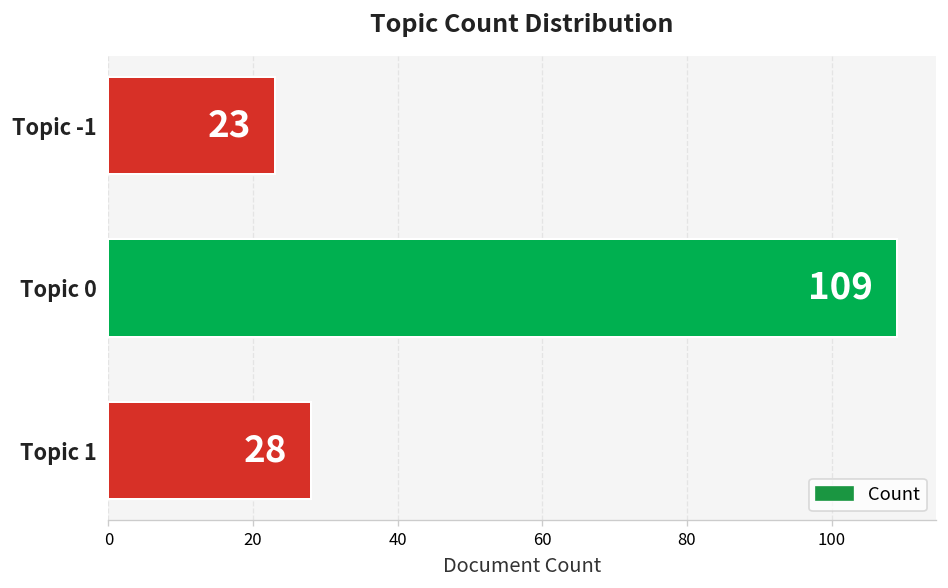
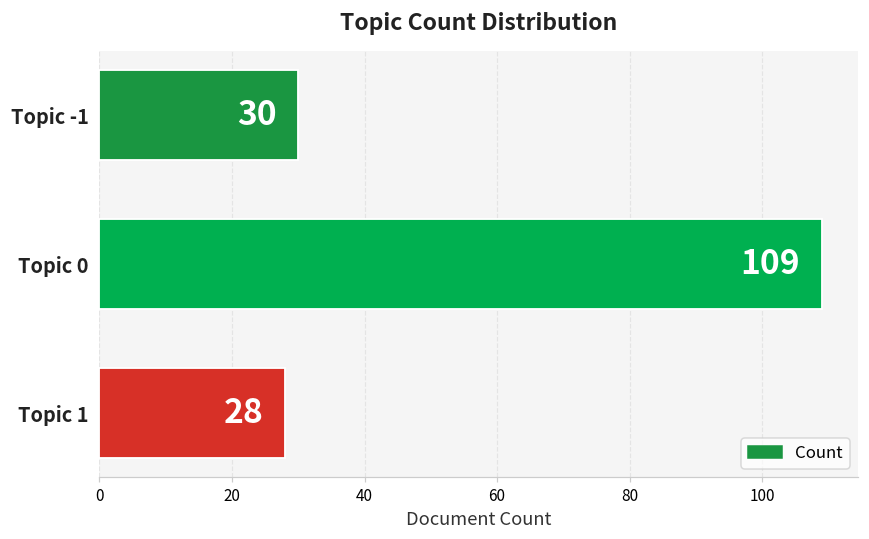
Topic -1: 23 -> 30
